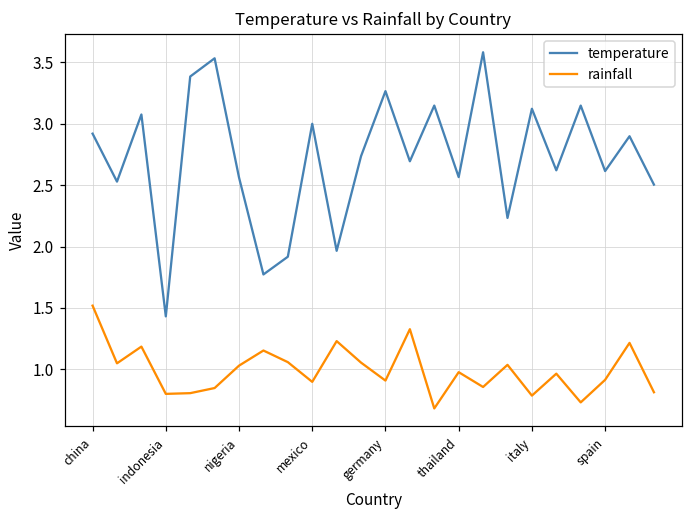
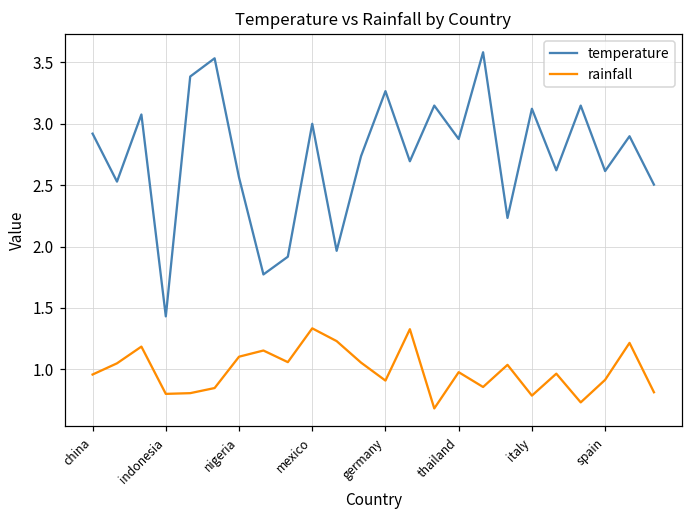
rainfall, china: 1.52 -> 0.96
rainfall, nigeria: 1.03 -> 1.10
rainfall, mexico: 0.90 -> 1.33
temperature, thailand: 2.57 -> 2.88
